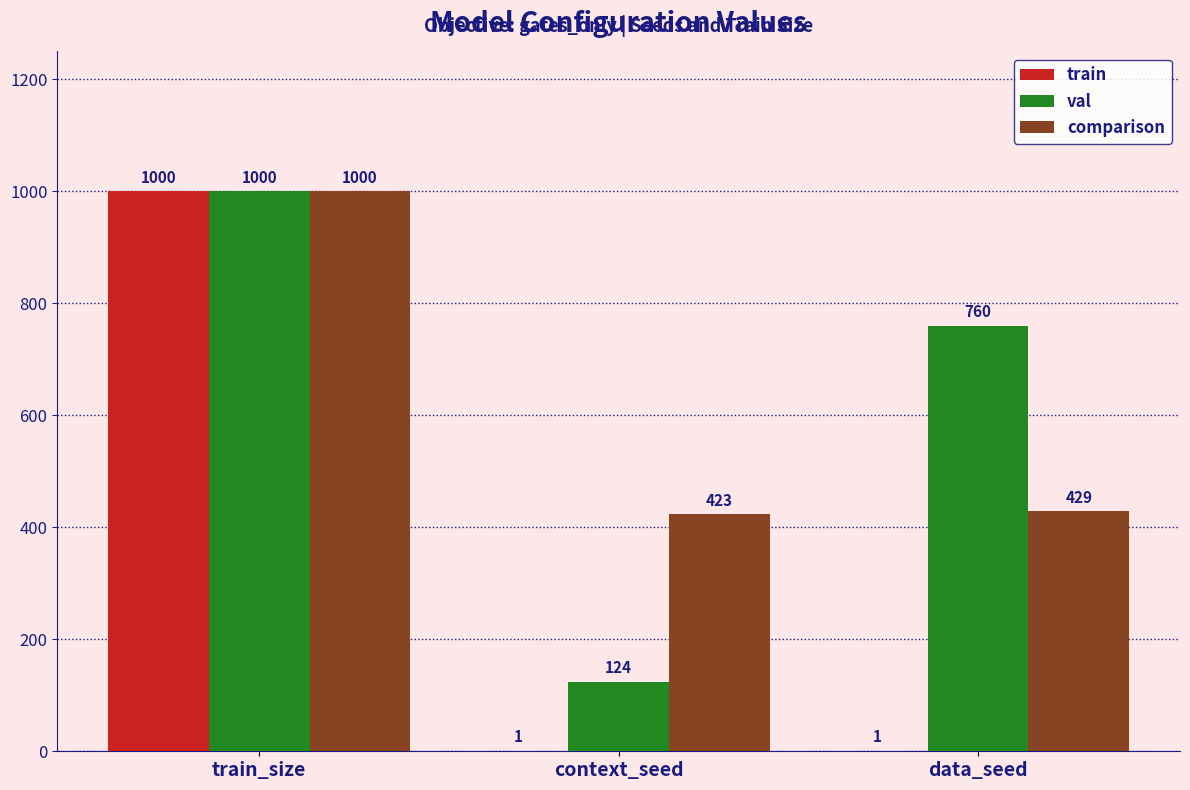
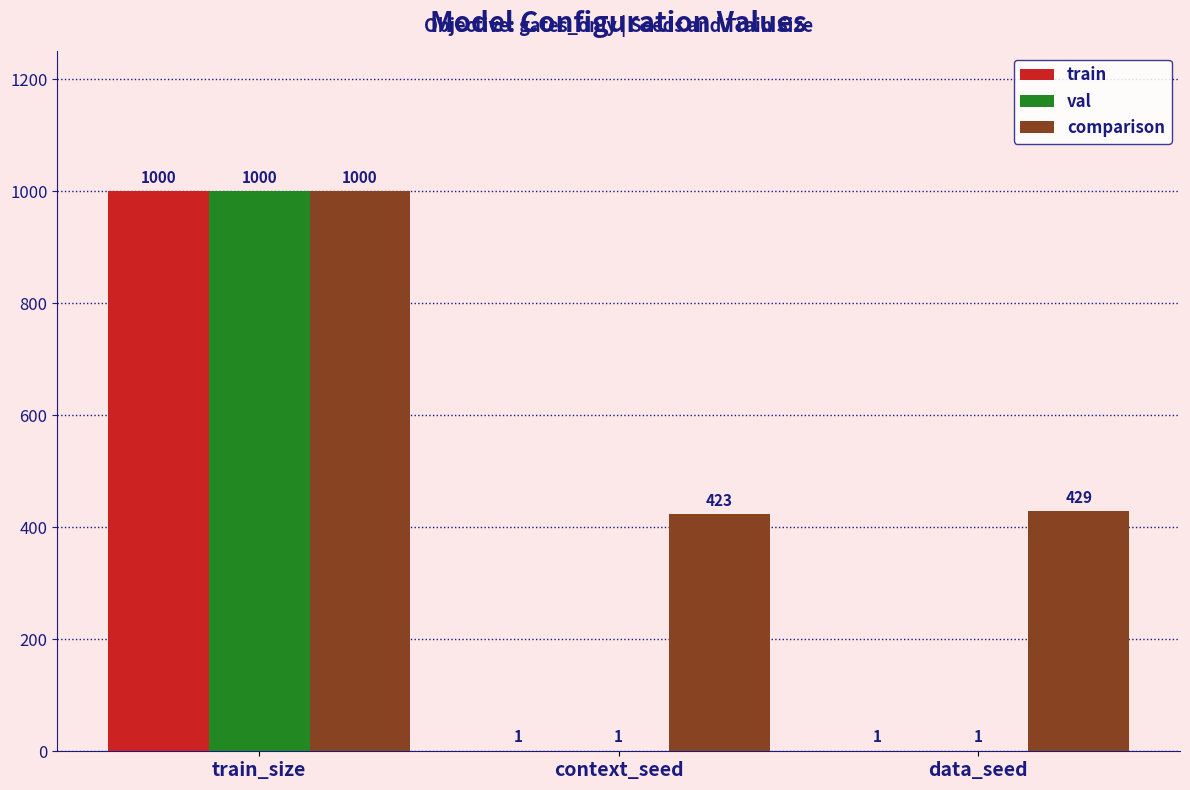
val, context_seed: 124 -> 1
val, data_seed: 760 -> 1
